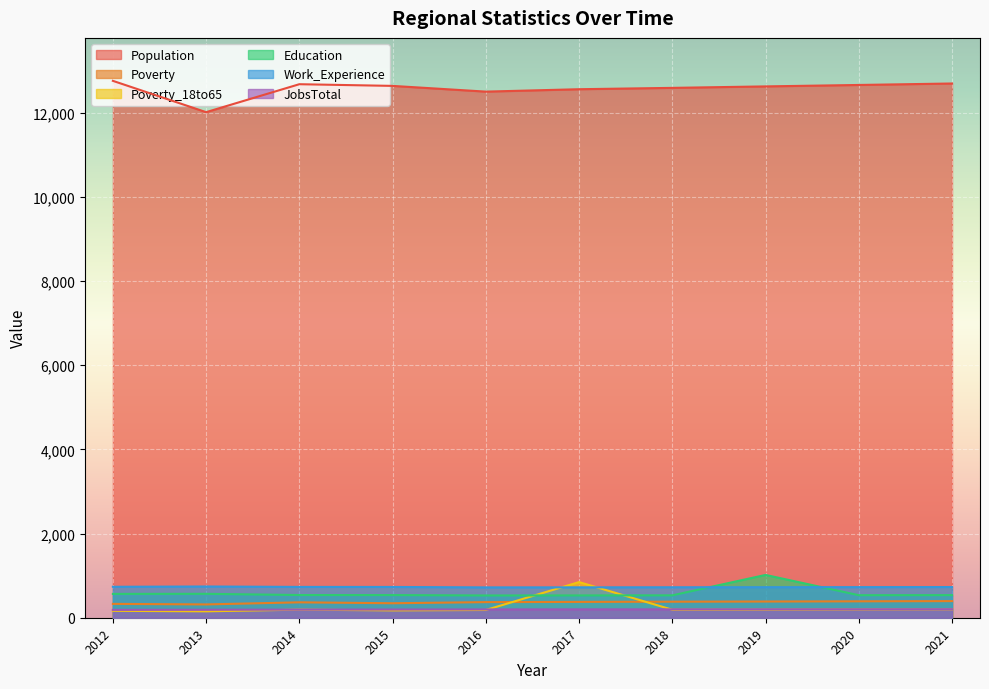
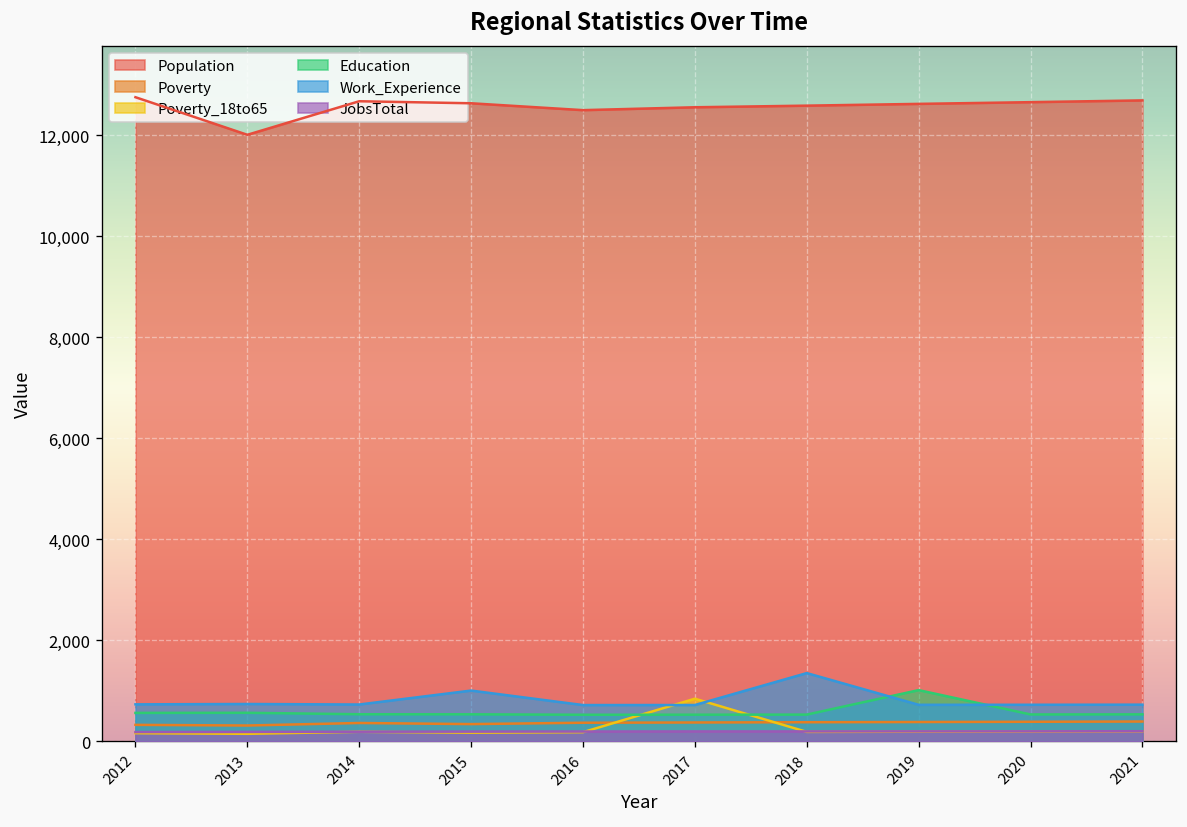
Work_Experience, 2015: 700 -> 1,000
Work_Experience, 2018: 700 -> 1,400
